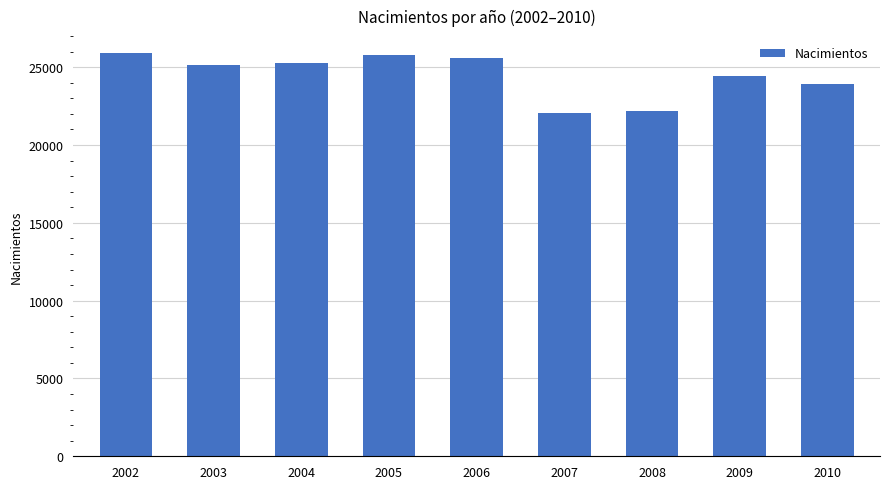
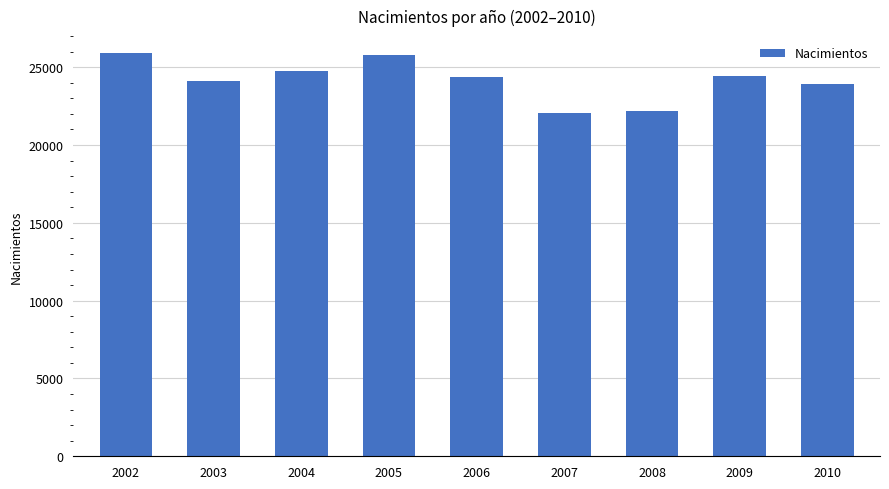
2003: 25100 -> 24100
2004: 25300 -> 24700
2006: 25600 -> 24400
